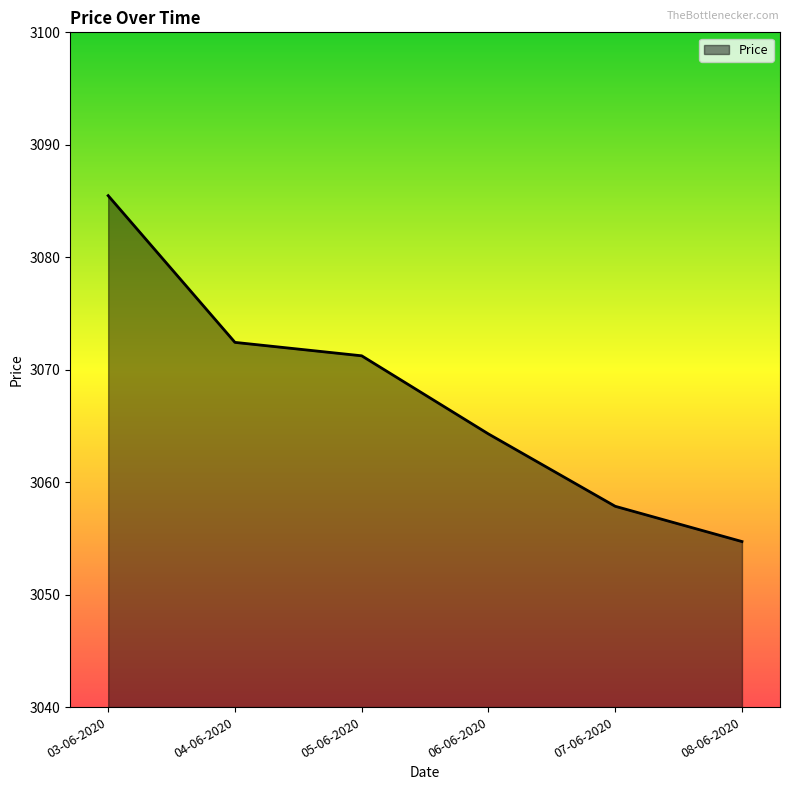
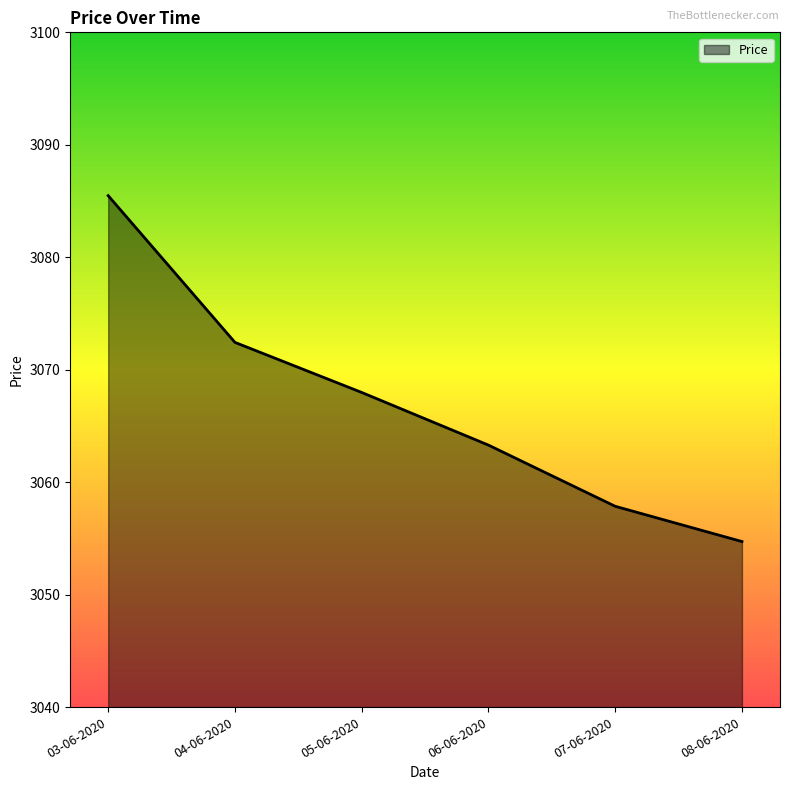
05-06-2020: 3071.2 -> 3068.0
06-06-2020: 3064.3 -> 3063.3
